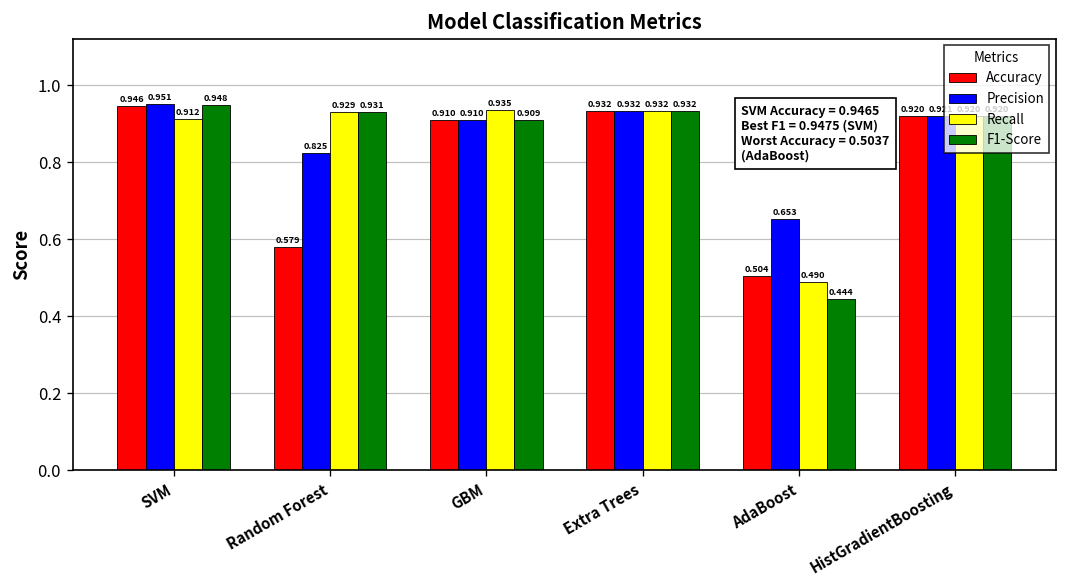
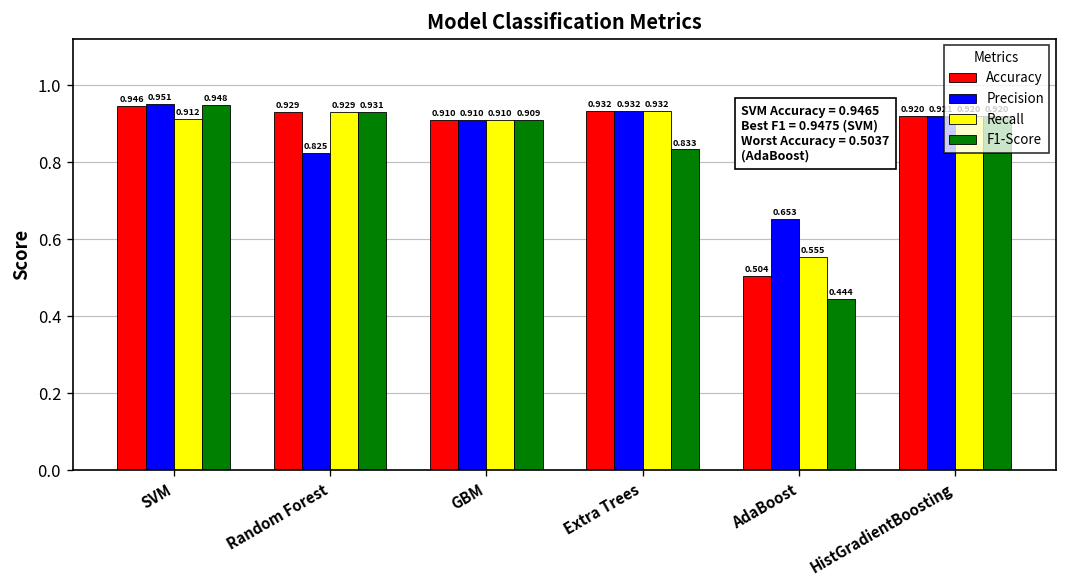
Accuracy, Random Forest: 0.579 -> 0.929
Recall, GBM: 0.935 -> 0.910
F1-Score, Extra Trees: 0.932 -> 0.833
Recall, AdaBoost: 0.490 -> 0.555
